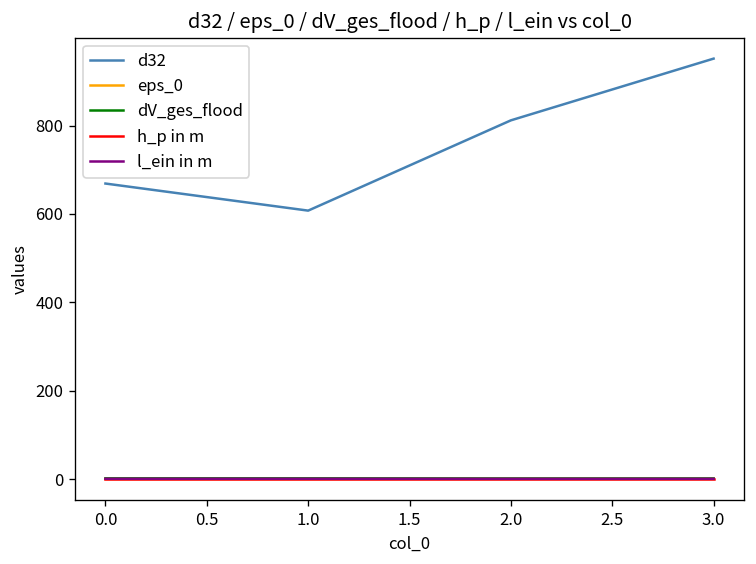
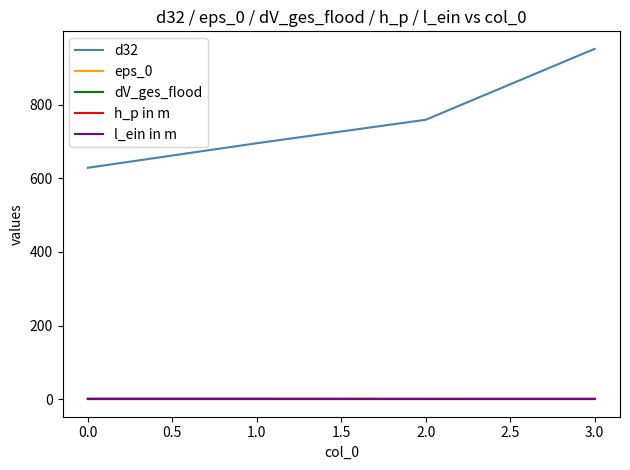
d32, 0.0: 670 -> 630
d32, 1.0: 610 -> 700
d32, 2.0: 810 -> 760
